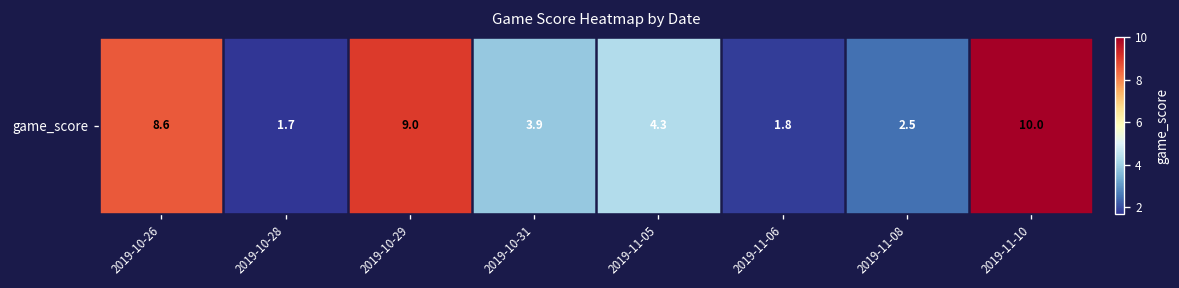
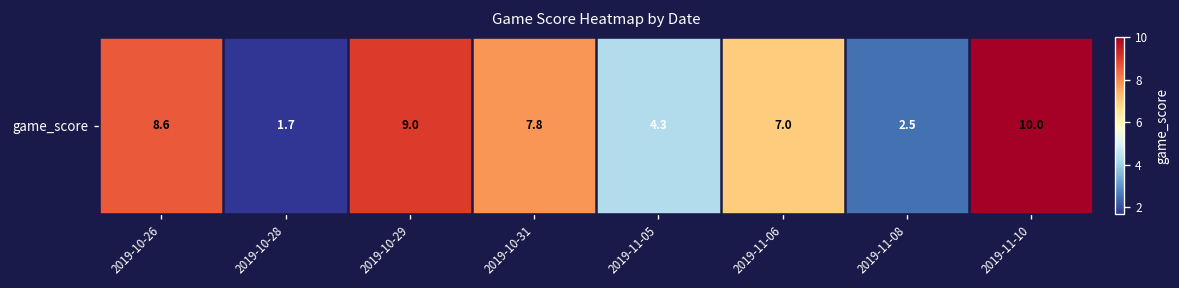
game_score, 2019-10-31: 3.9 -> 7.8
game_score, 2019-11-06: 1.8 -> 7.0
